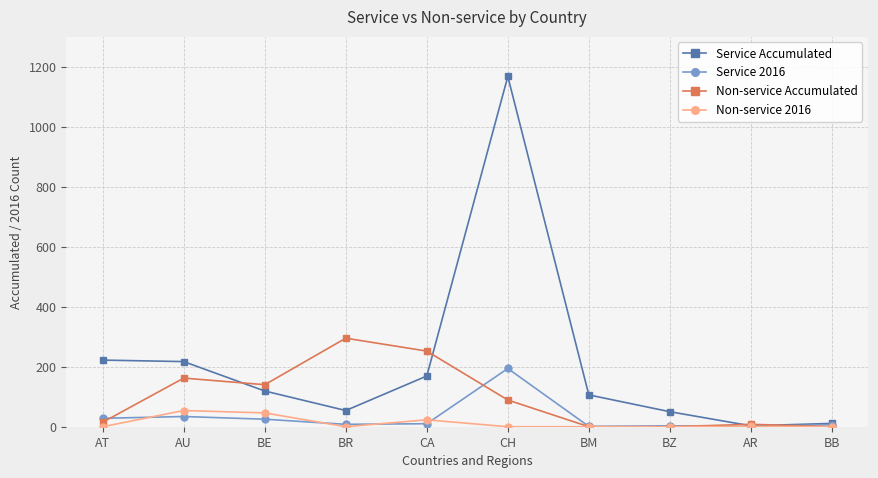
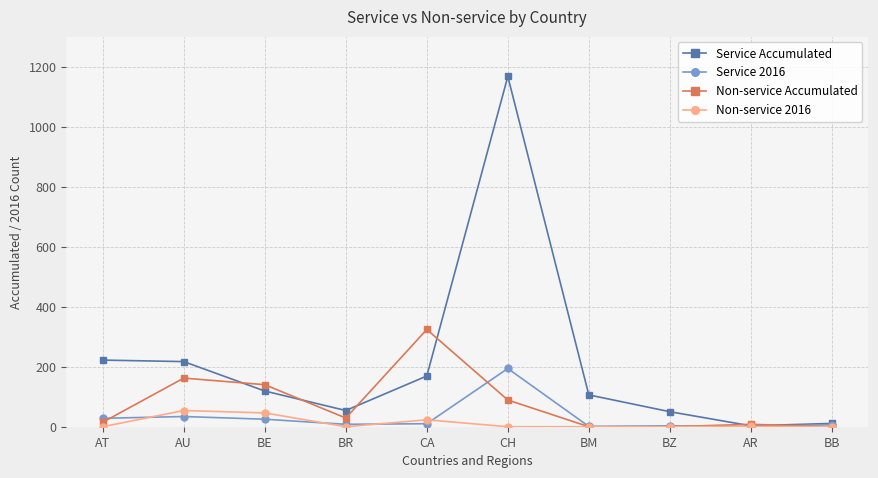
Non-service Accumulated, BR: 300 -> 30
Non-service Accumulated, CA: 250 -> 320
